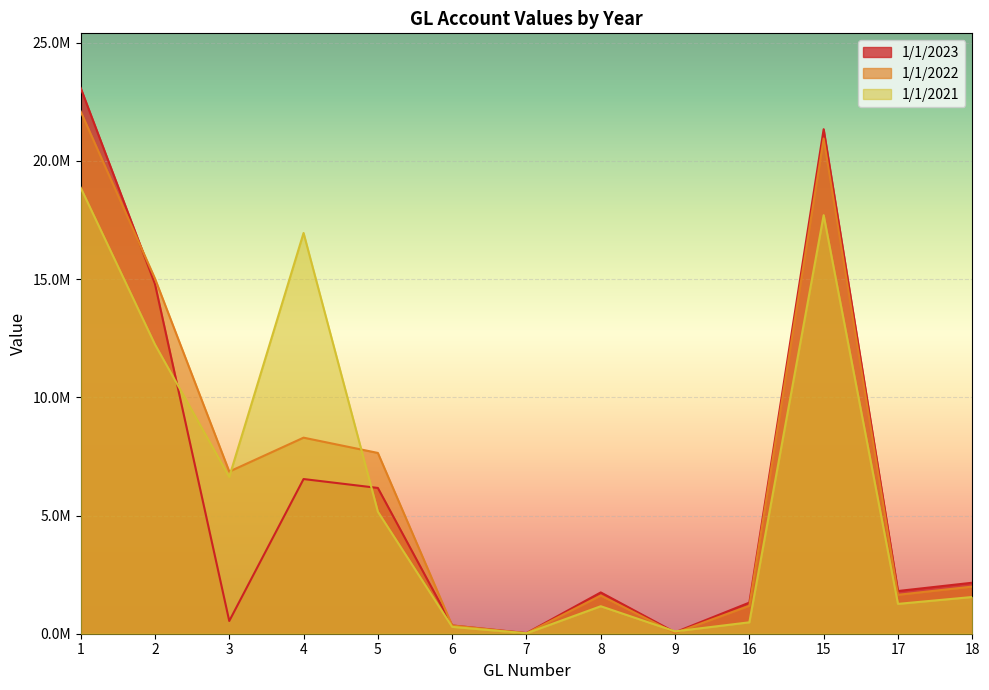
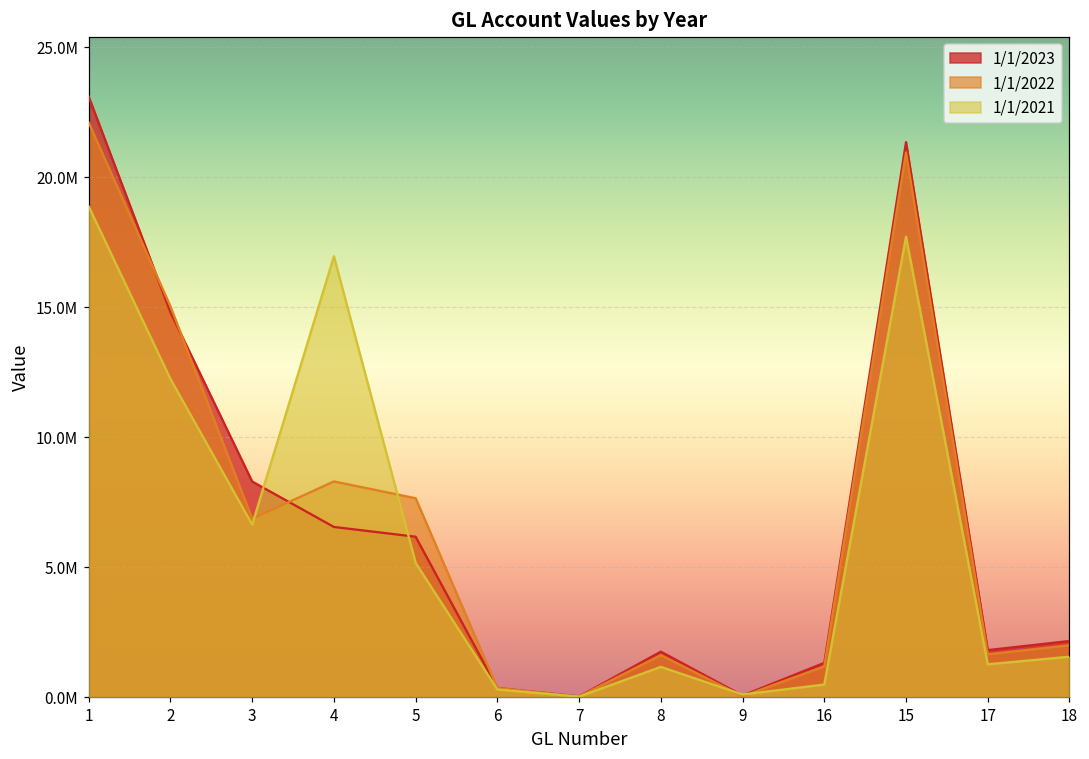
1/1/2023, 3: 500000 -> 8300000
